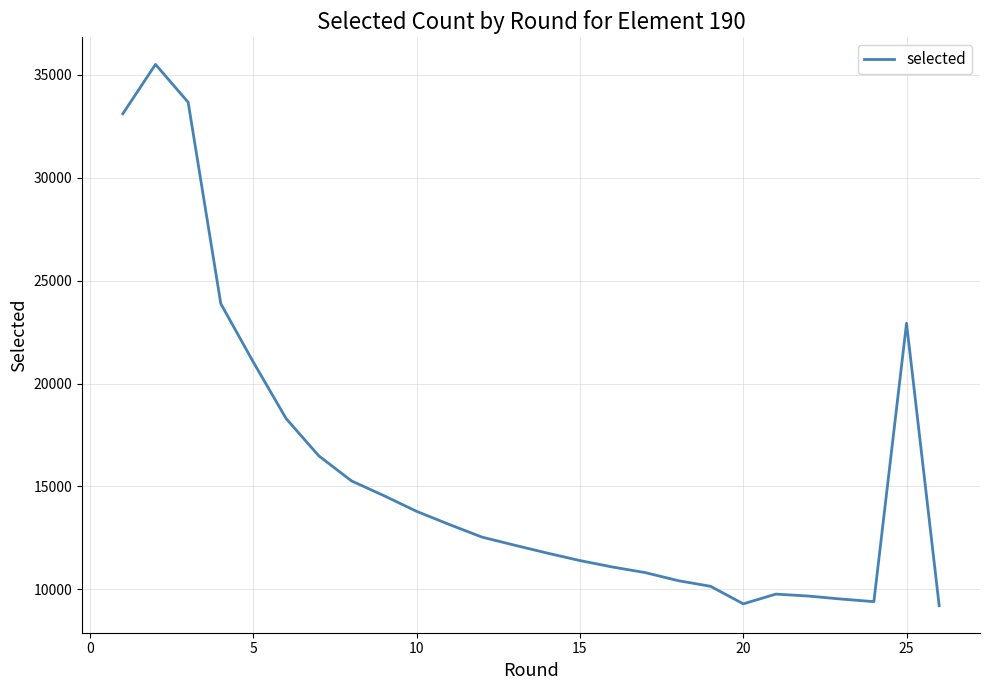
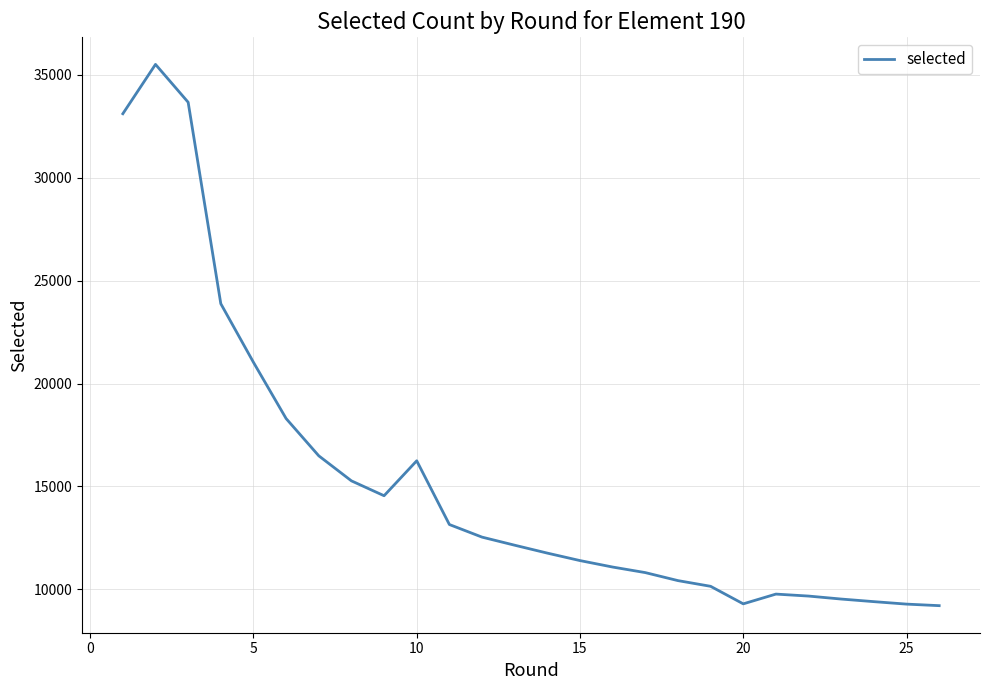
10: 13800 -> 16200
25: 22900 -> 9300
